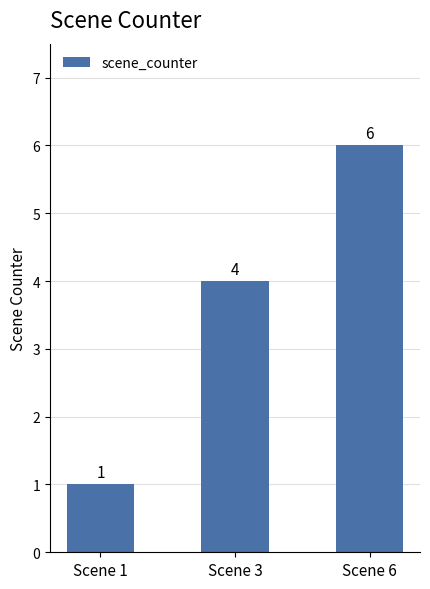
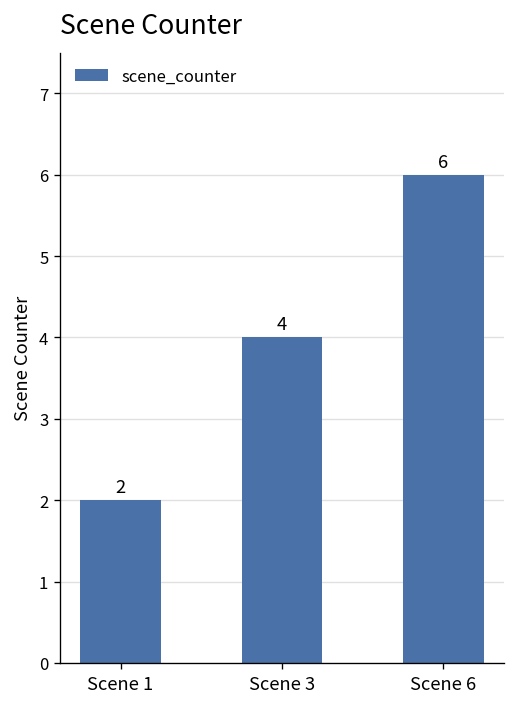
Scene 1: 1 -> 2
